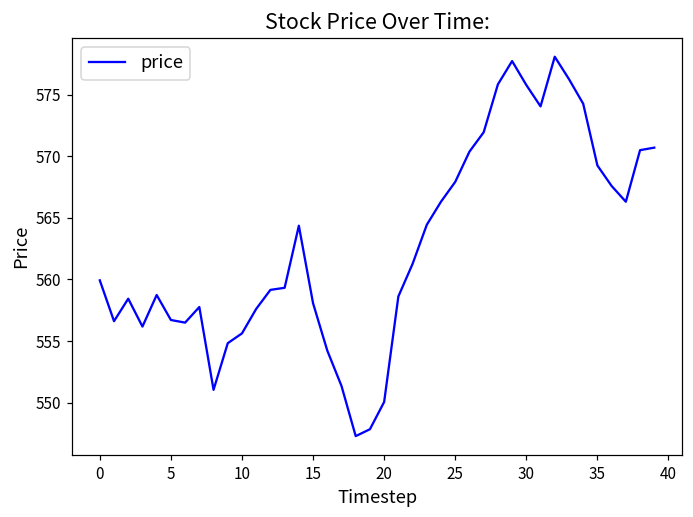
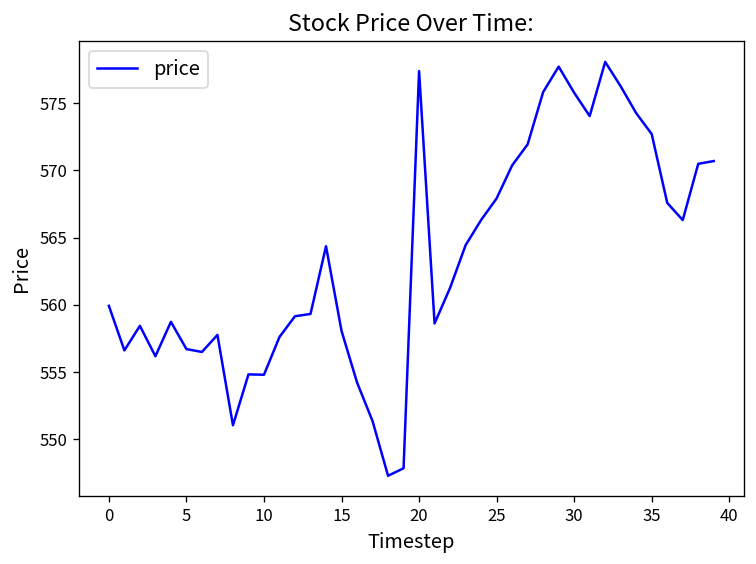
10: 555.6 -> 554.8
20: 550.1 -> 577.4
35: 569.2 -> 572.7
